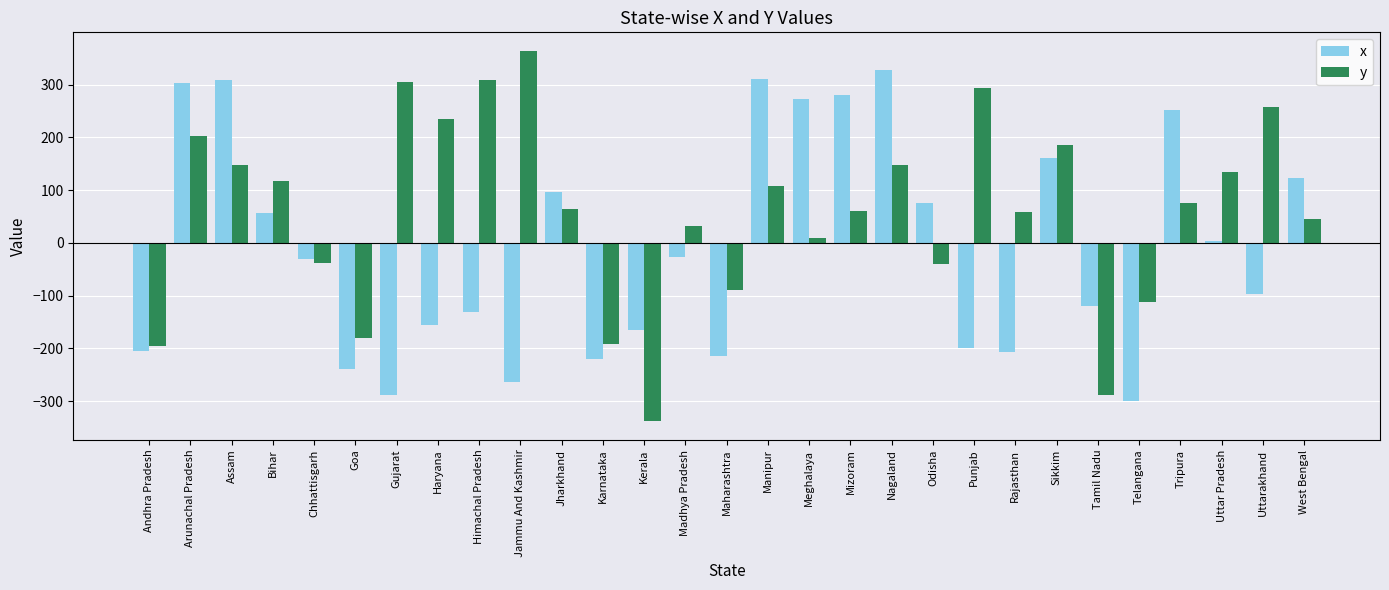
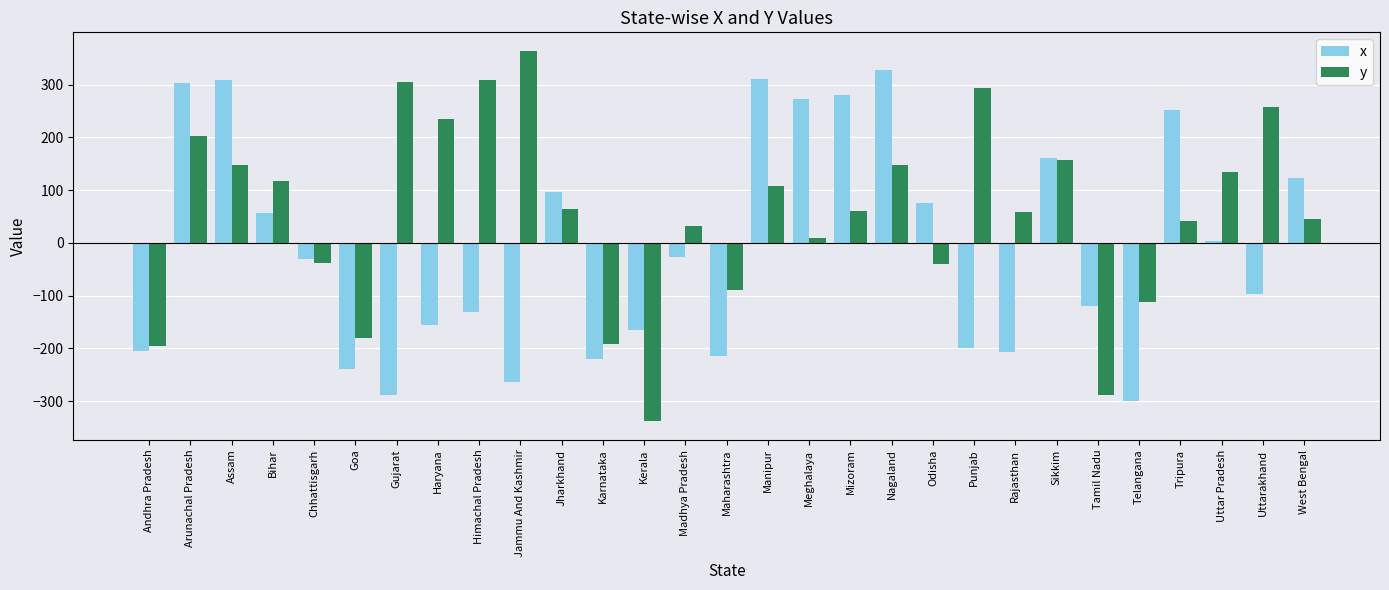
y, Sikkim: 190 -> 160
y, Tripura: 80 -> 40
